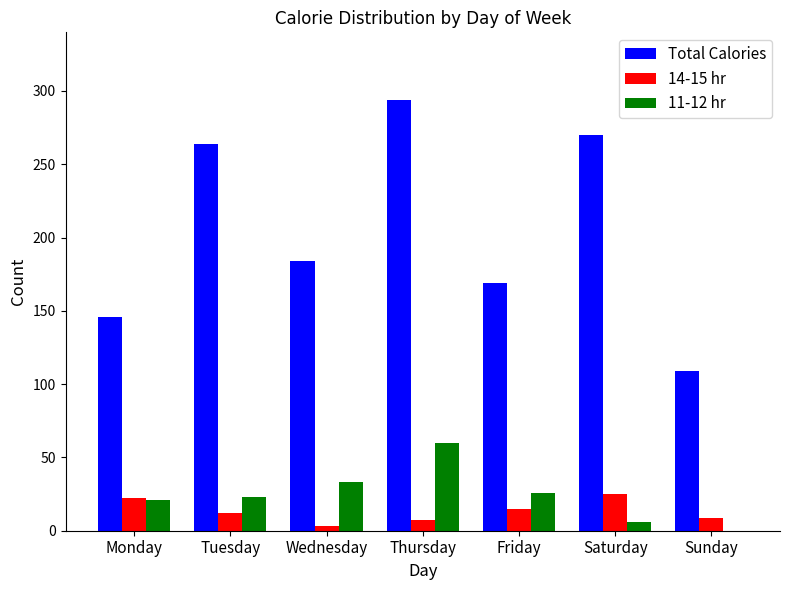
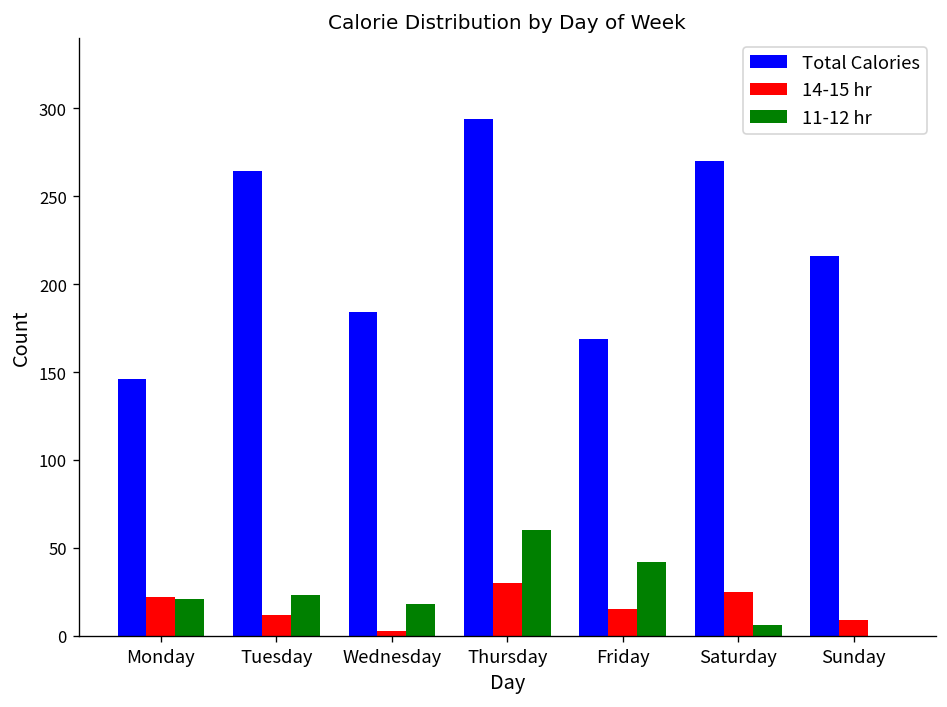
11-12 hr, Wednesday: 33 -> 18
14-15 hr, Thursday: 7 -> 30
11-12 hr, Friday: 26 -> 42
Total Calories, Sunday: 109 -> 216
